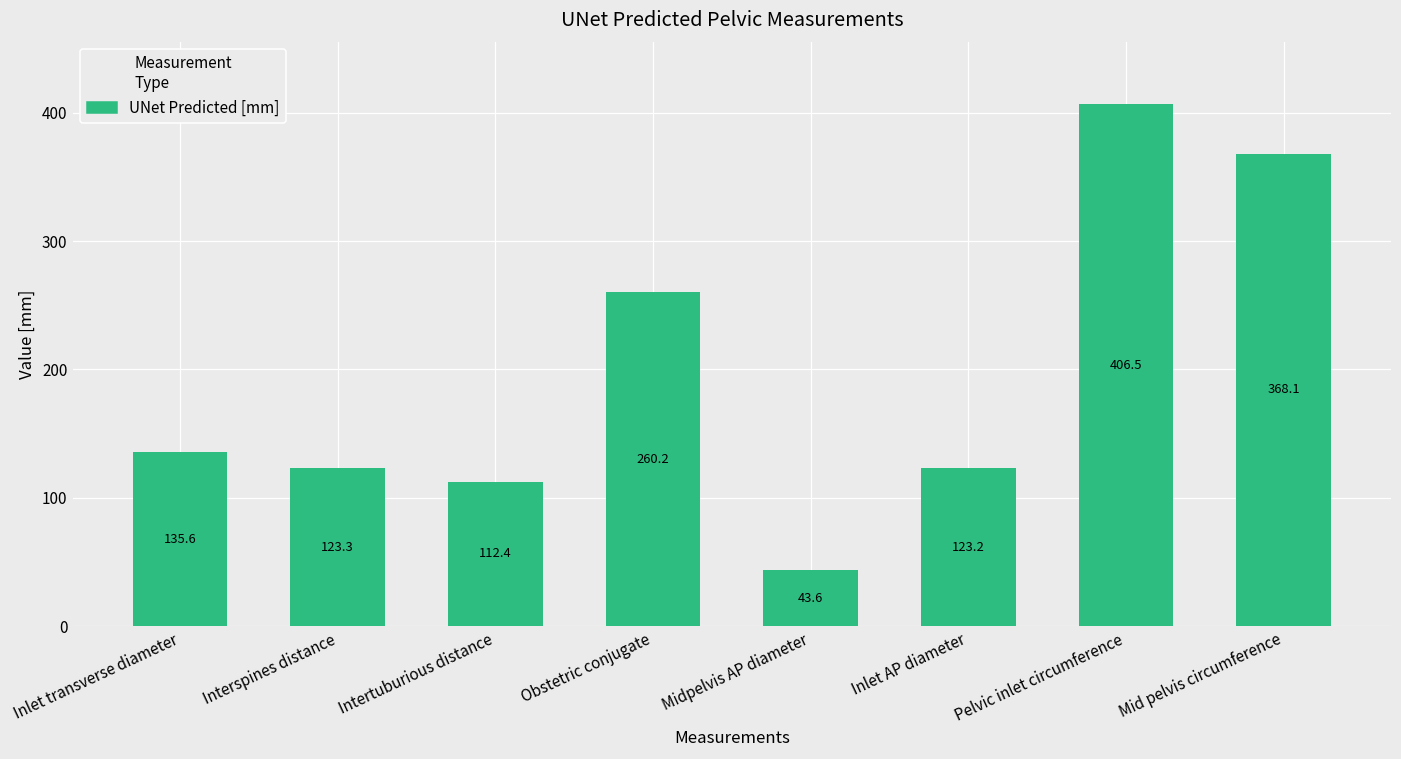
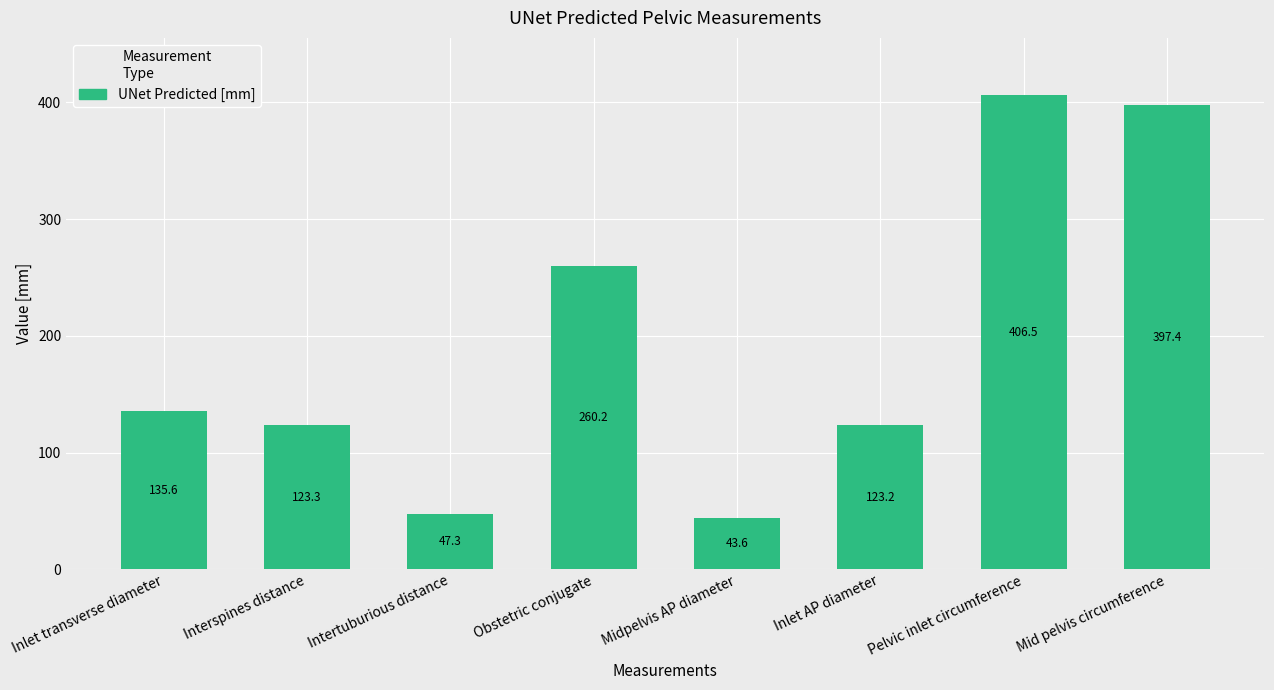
Intertuburious distance: 112.4 -> 47.3
Mid pelvis circumference: 368.1 -> 397.4
